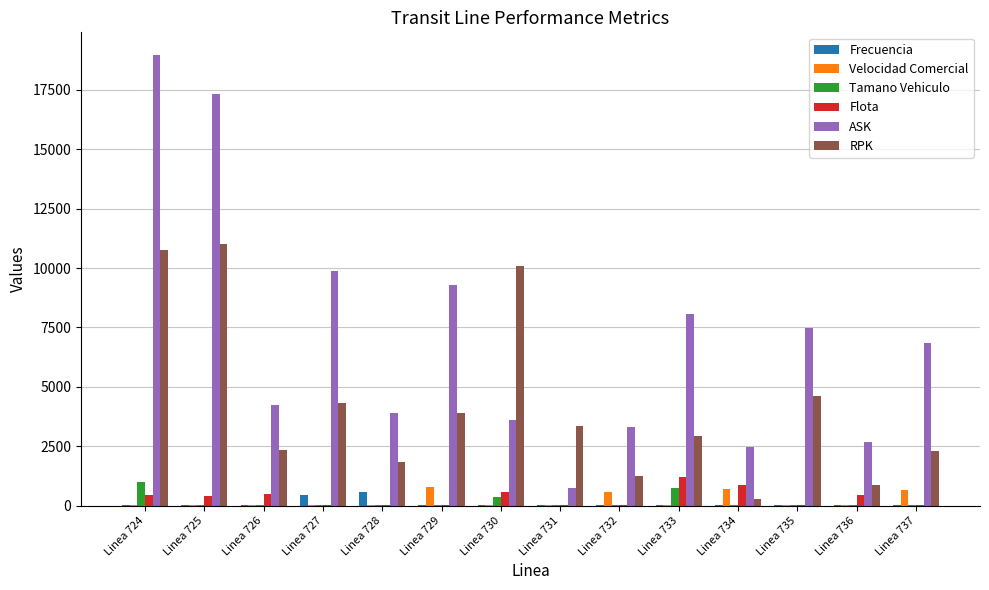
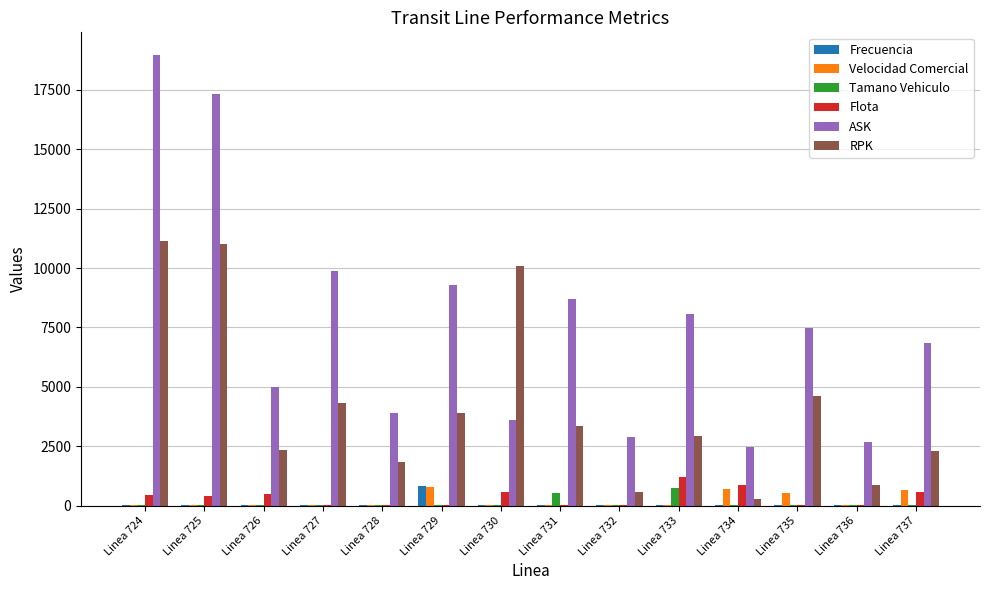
Tamano Vehiculo, Linea 724: 1000 -> 0
RPK, Linea 724: 10800 -> 11200
ASK, Linea 726: 4200 -> 5000
Frecuencia, Linea 727: 500 -> 0
Frecuencia, Linea 728: 600 -> 0
Frecuencia, Linea 729: 0 -> 800
Tamano Vehiculo, Linea 730: 400 -> 0
Tamano Vehiculo, Linea 731: 0 -> 500
ASK, Linea 731: 700 -> 8700
Velocidad Comercial, Linea 732: 600 -> 0
ASK, Linea 732: 3300 -> 2900
RPK, Linea 732: 1200 -> 600
Velocidad Comercial, Linea 735: 0 -> 500
Flota, Linea 736: 500 -> 0
Flota, Linea 737: 0 -> 600
